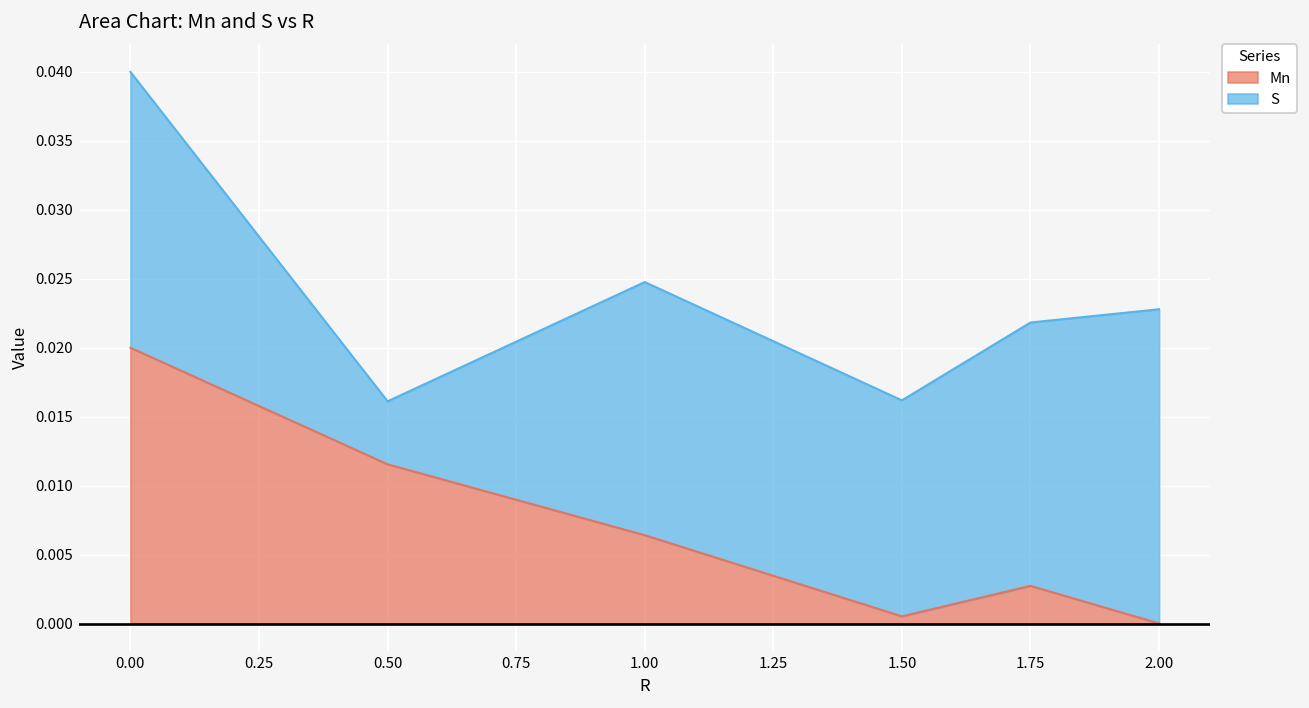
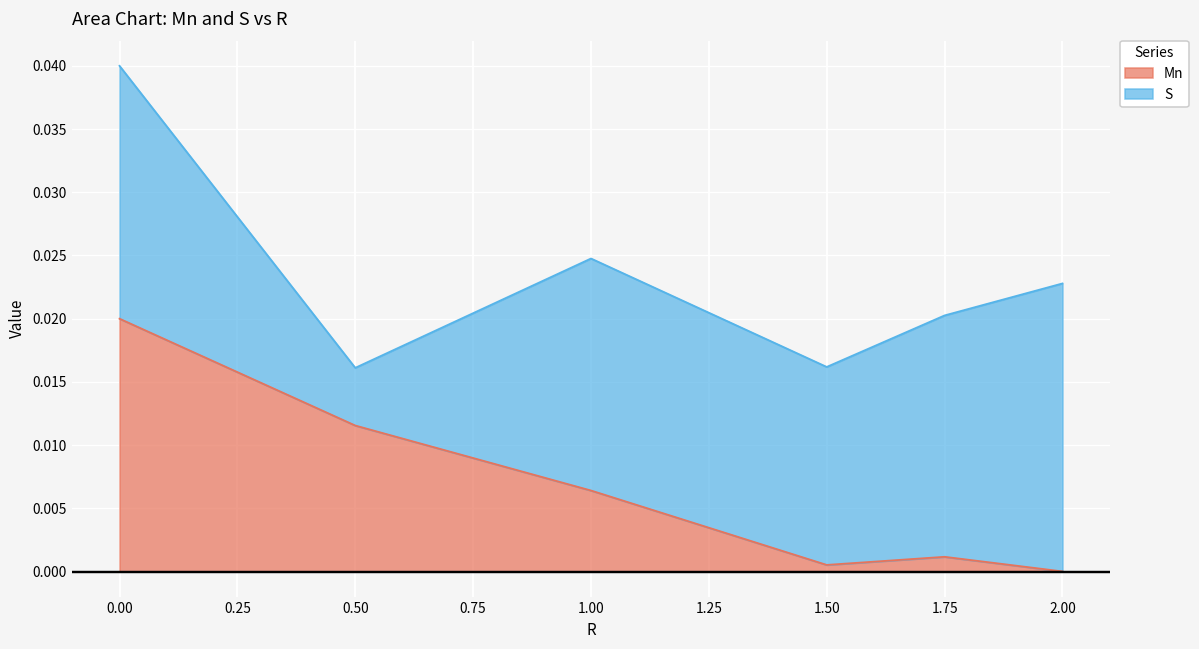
Mn, 1.75: 0.0027 -> 0.0012
